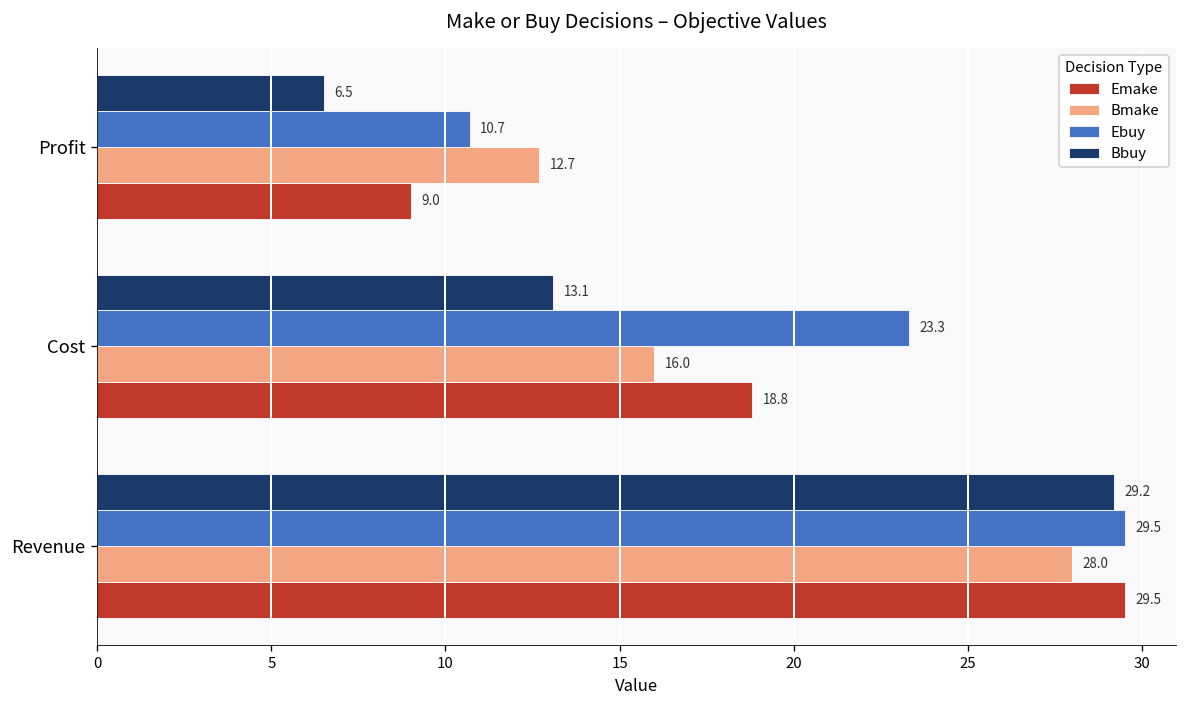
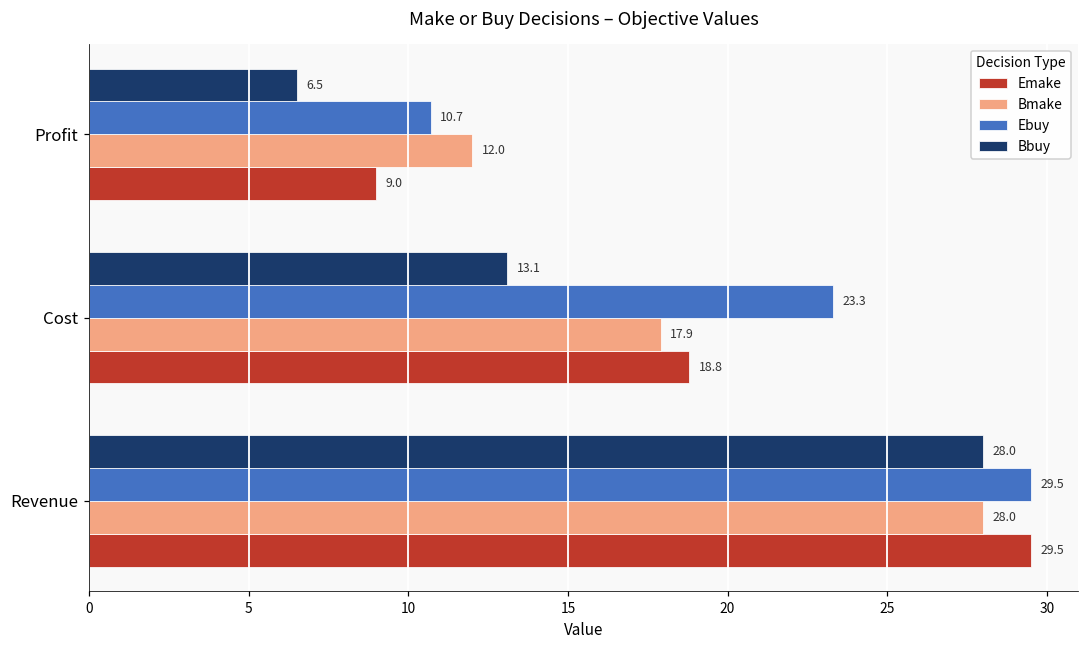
Bmake, Profit: 12.7 -> 12.0
Bmake, Cost: 16.0 -> 17.9
Bbuy, Revenue: 29.2 -> 28.0
